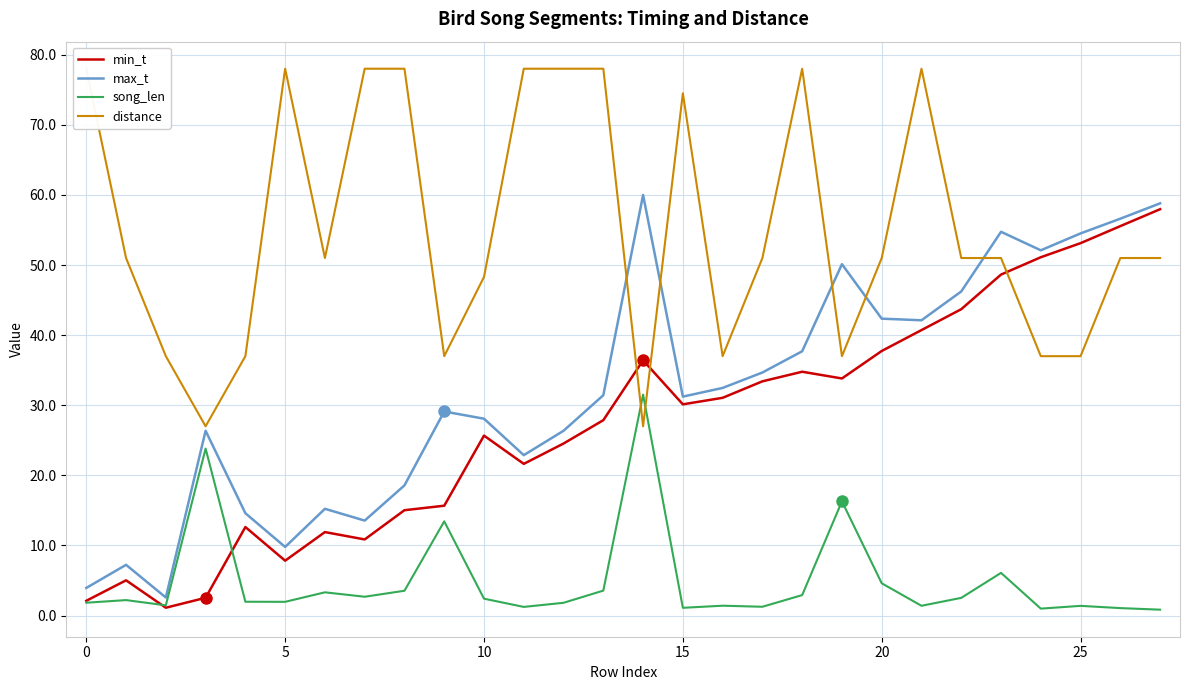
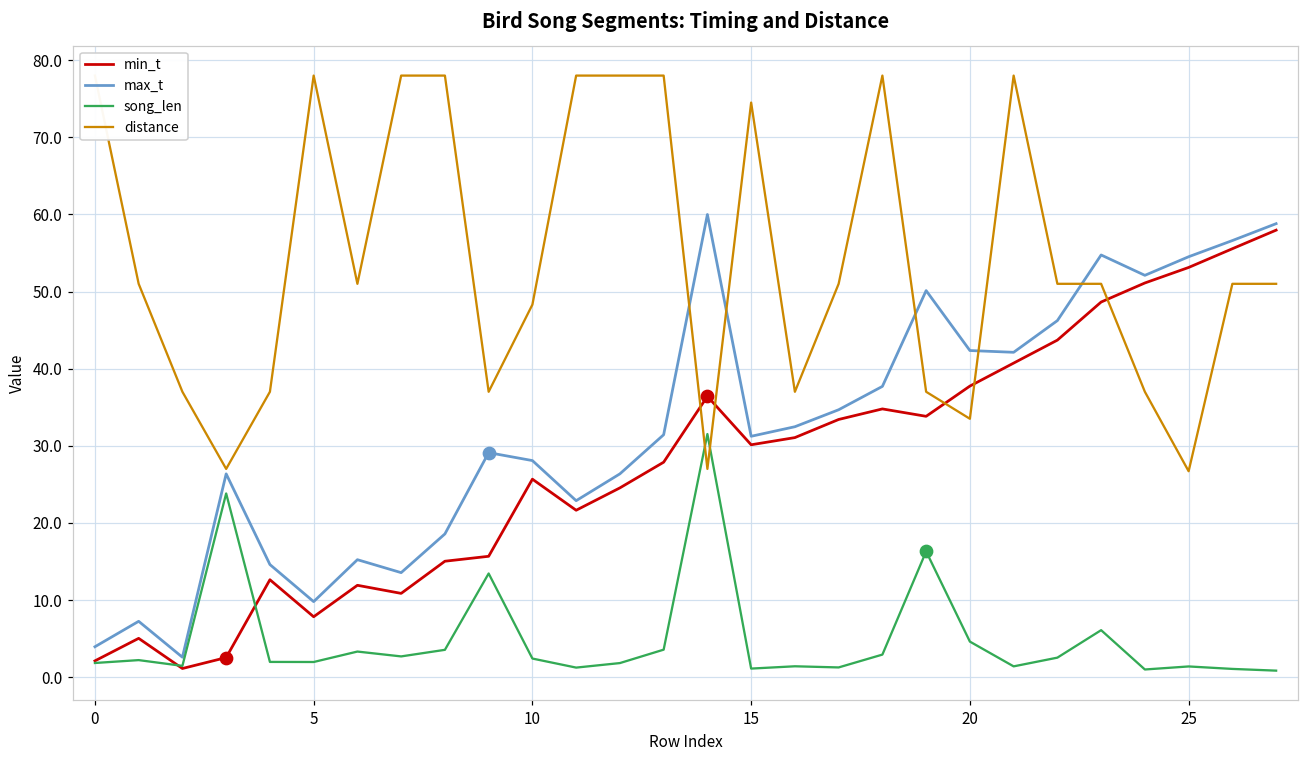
distance, 20: 51 -> 34
distance, 25: 37 -> 27
